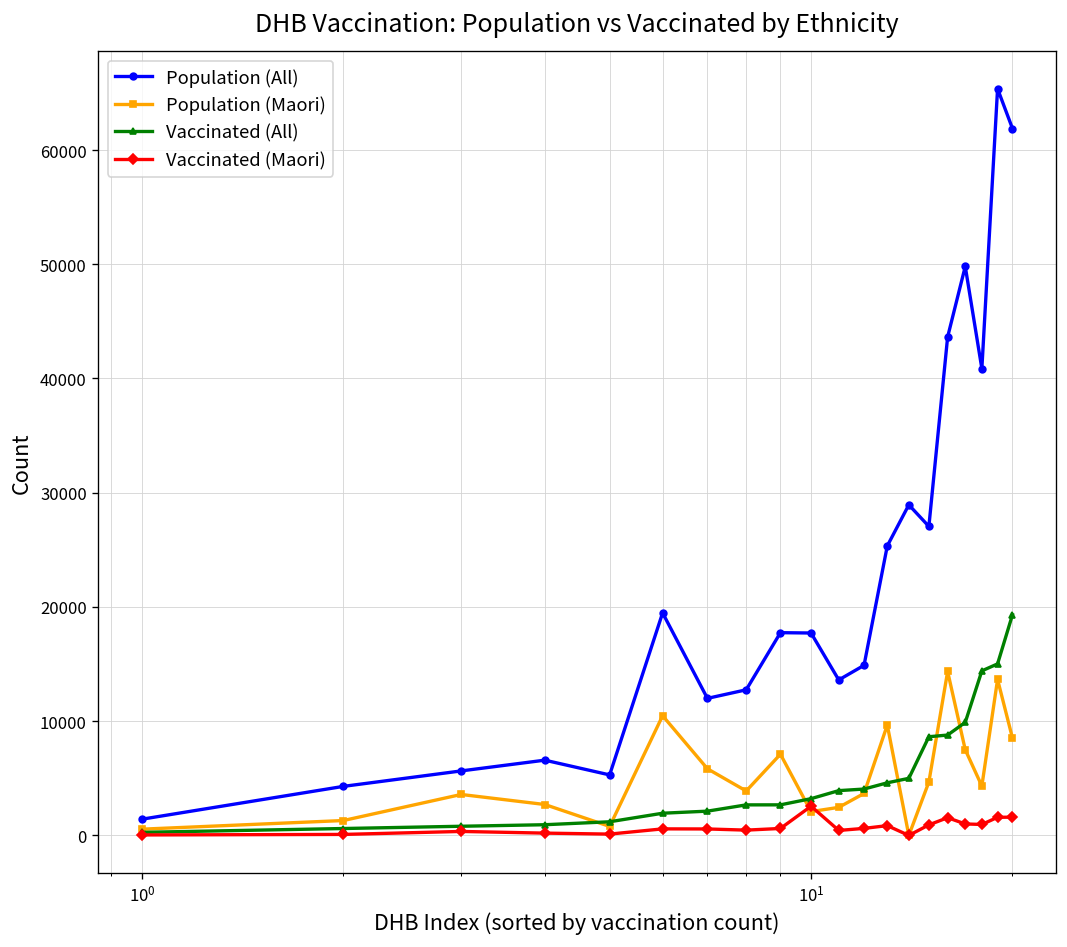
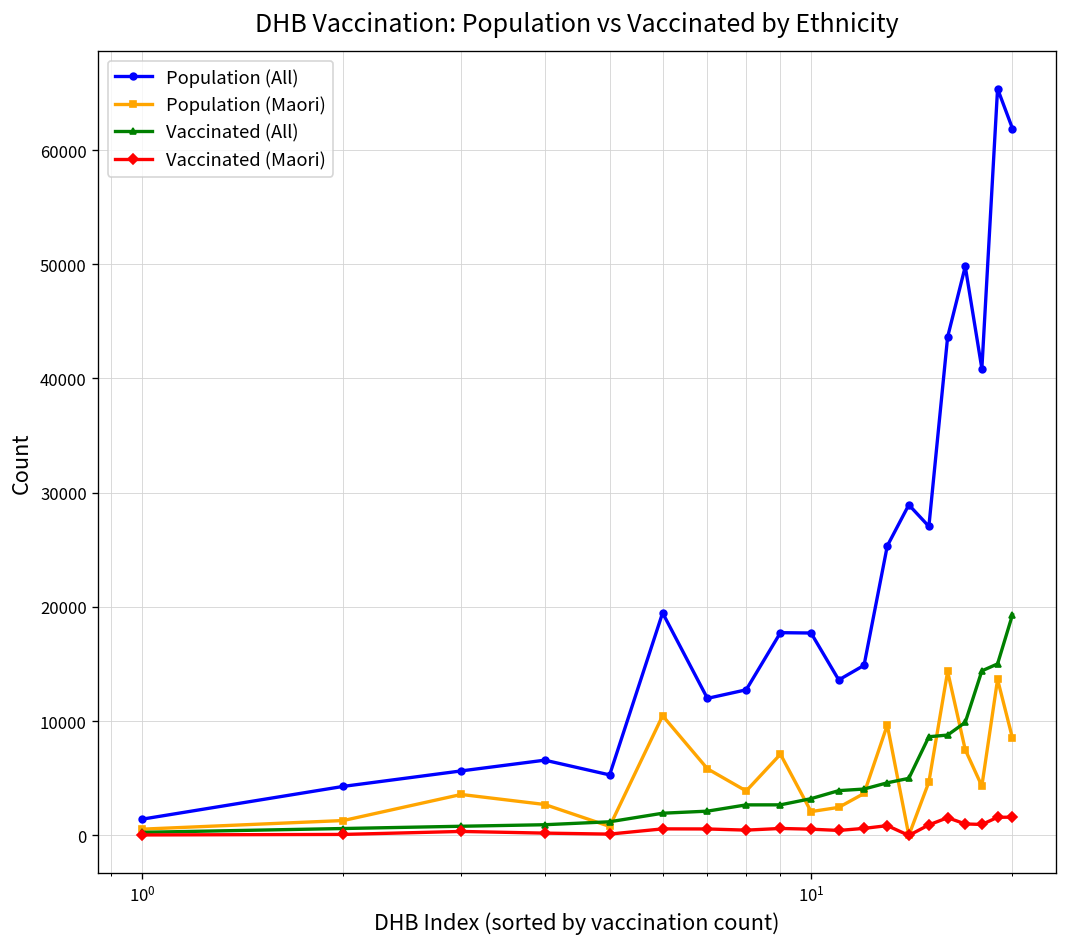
Vaccinated (Maori), 10^1: 3000 -> 1000
